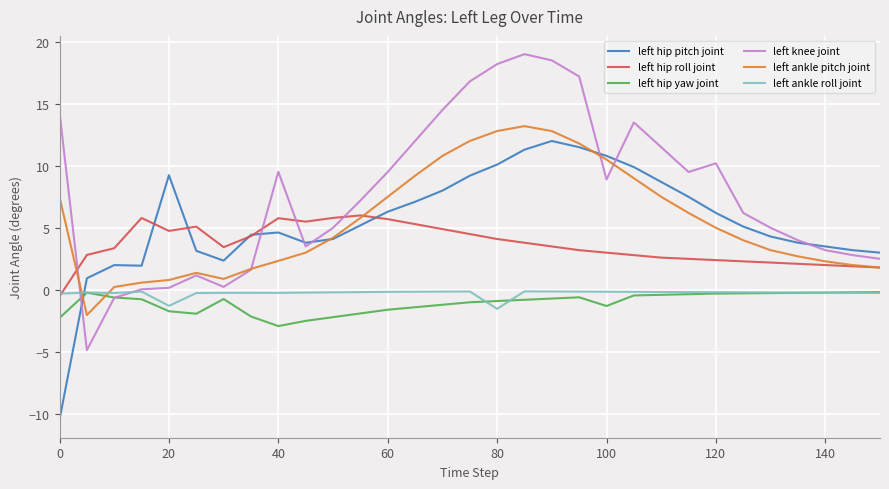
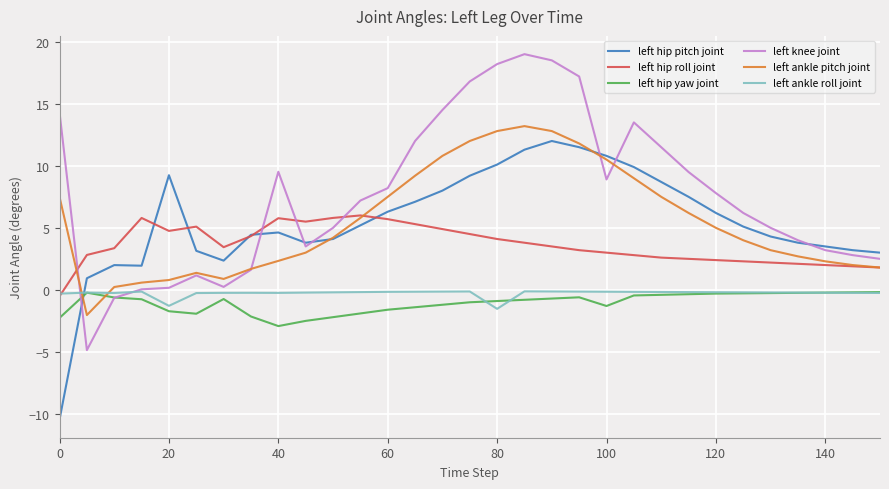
left knee joint, 60: 9.5 -> 8.2
left knee joint, 120: 10.2 -> 7.8
